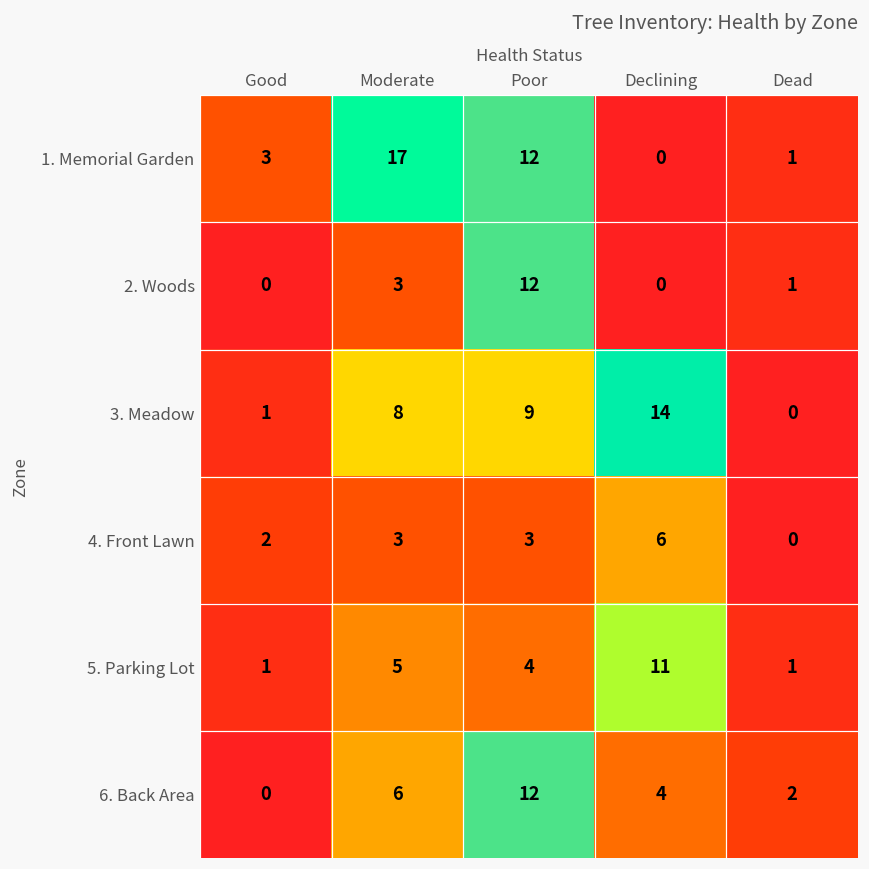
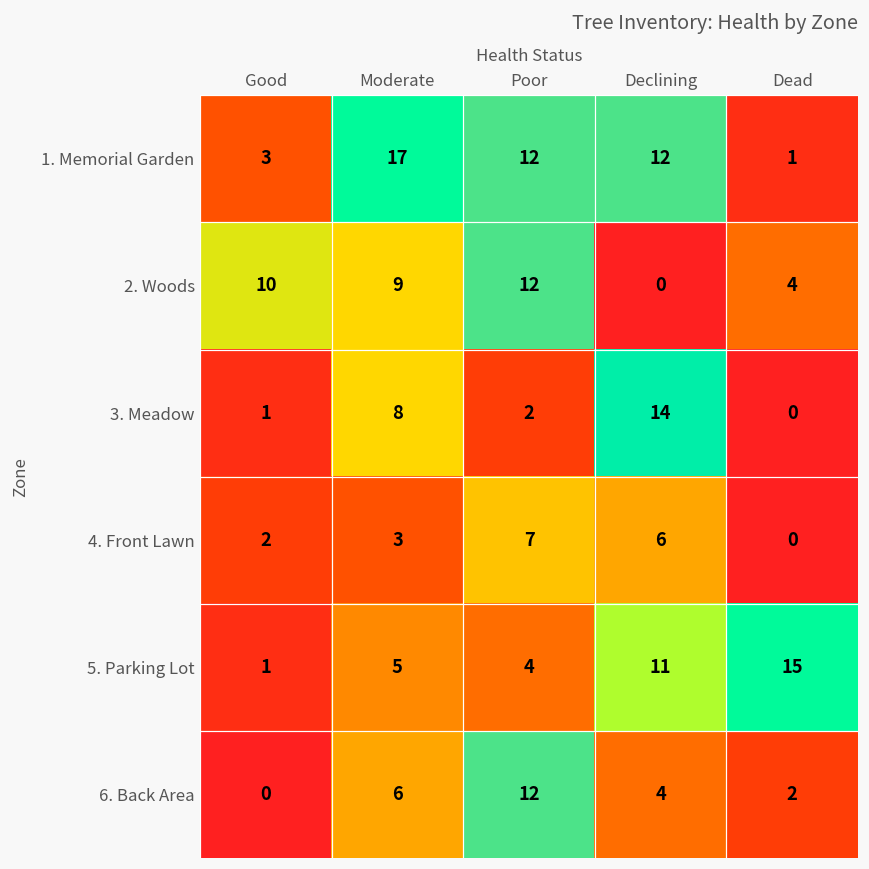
1. Memorial Garden, Declining: 0 -> 12
2. Woods, Good: 0 -> 10
2. Woods, Moderate: 3 -> 9
2. Woods, Dead: 1 -> 4
3. Meadow, Poor: 9 -> 2
4. Front Lawn, Poor: 3 -> 7
5. Parking Lot, Dead: 1 -> 15
